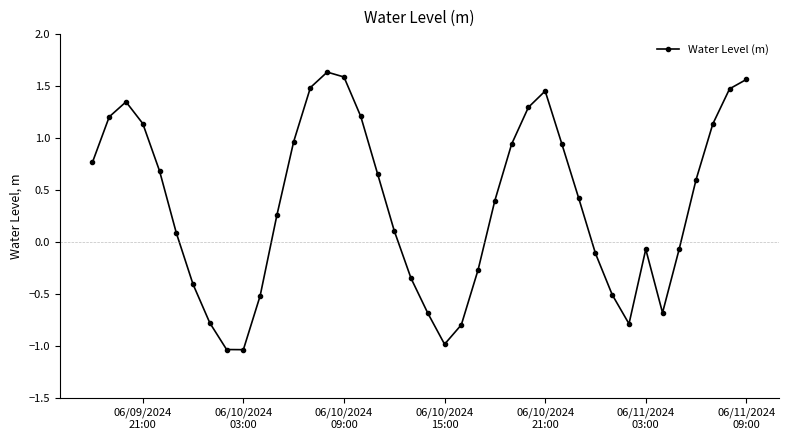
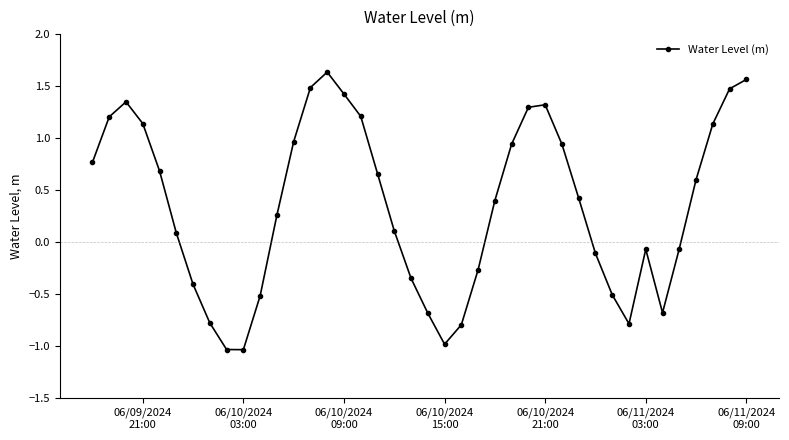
06/10/2024 09:00: 1.59 -> 1.42
06/10/2024 21:00: 1.45 -> 1.32
